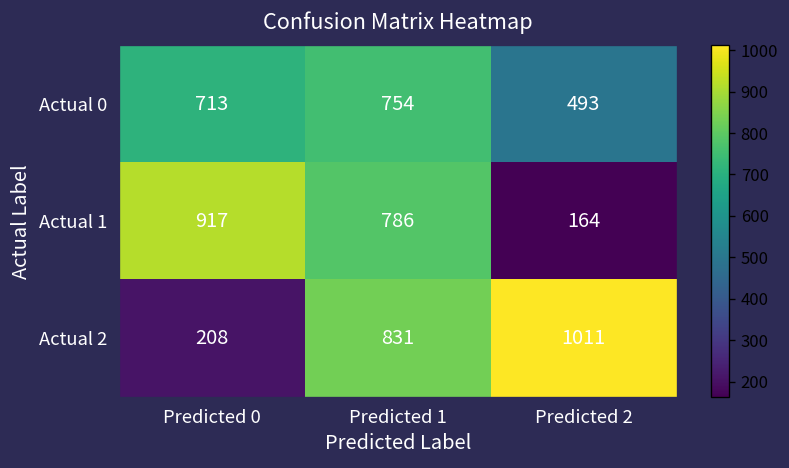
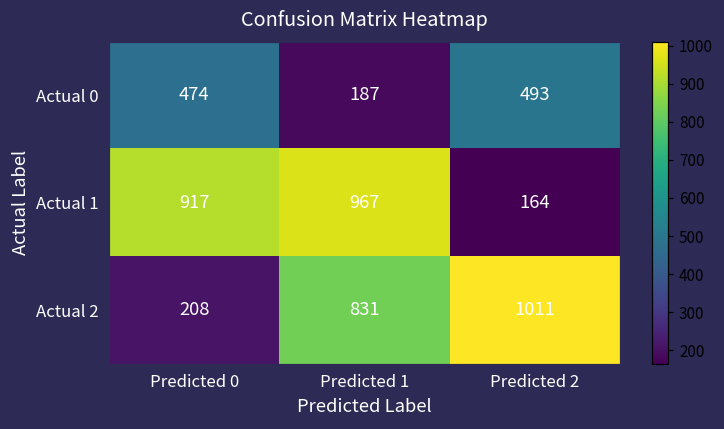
Actual 0, Predicted 0: 713 -> 474
Actual 0, Predicted 1: 754 -> 187
Actual 1, Predicted 1: 786 -> 967
